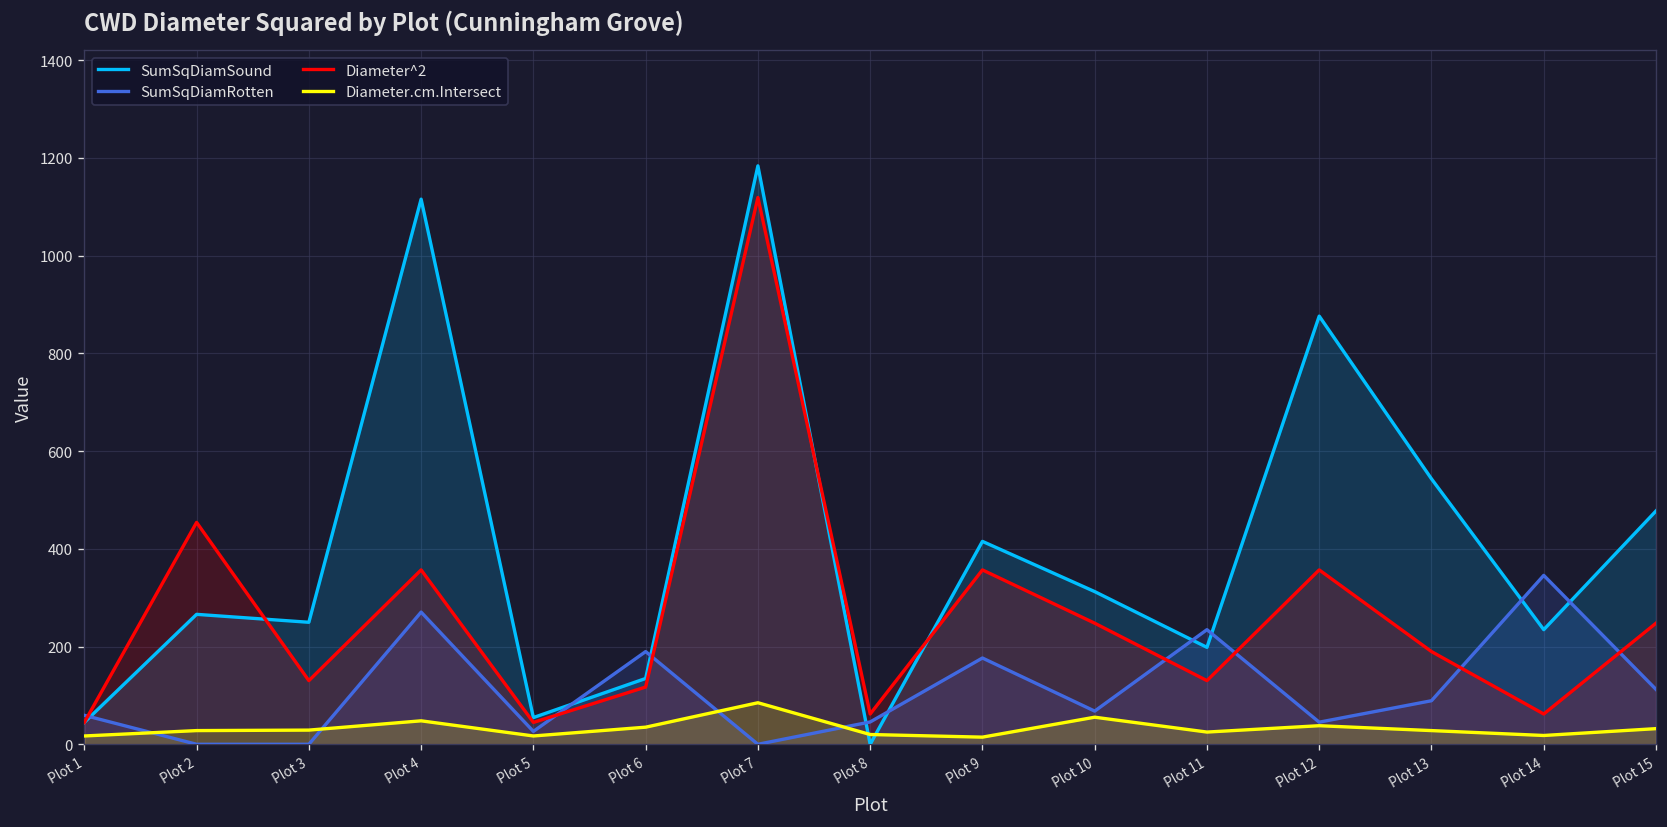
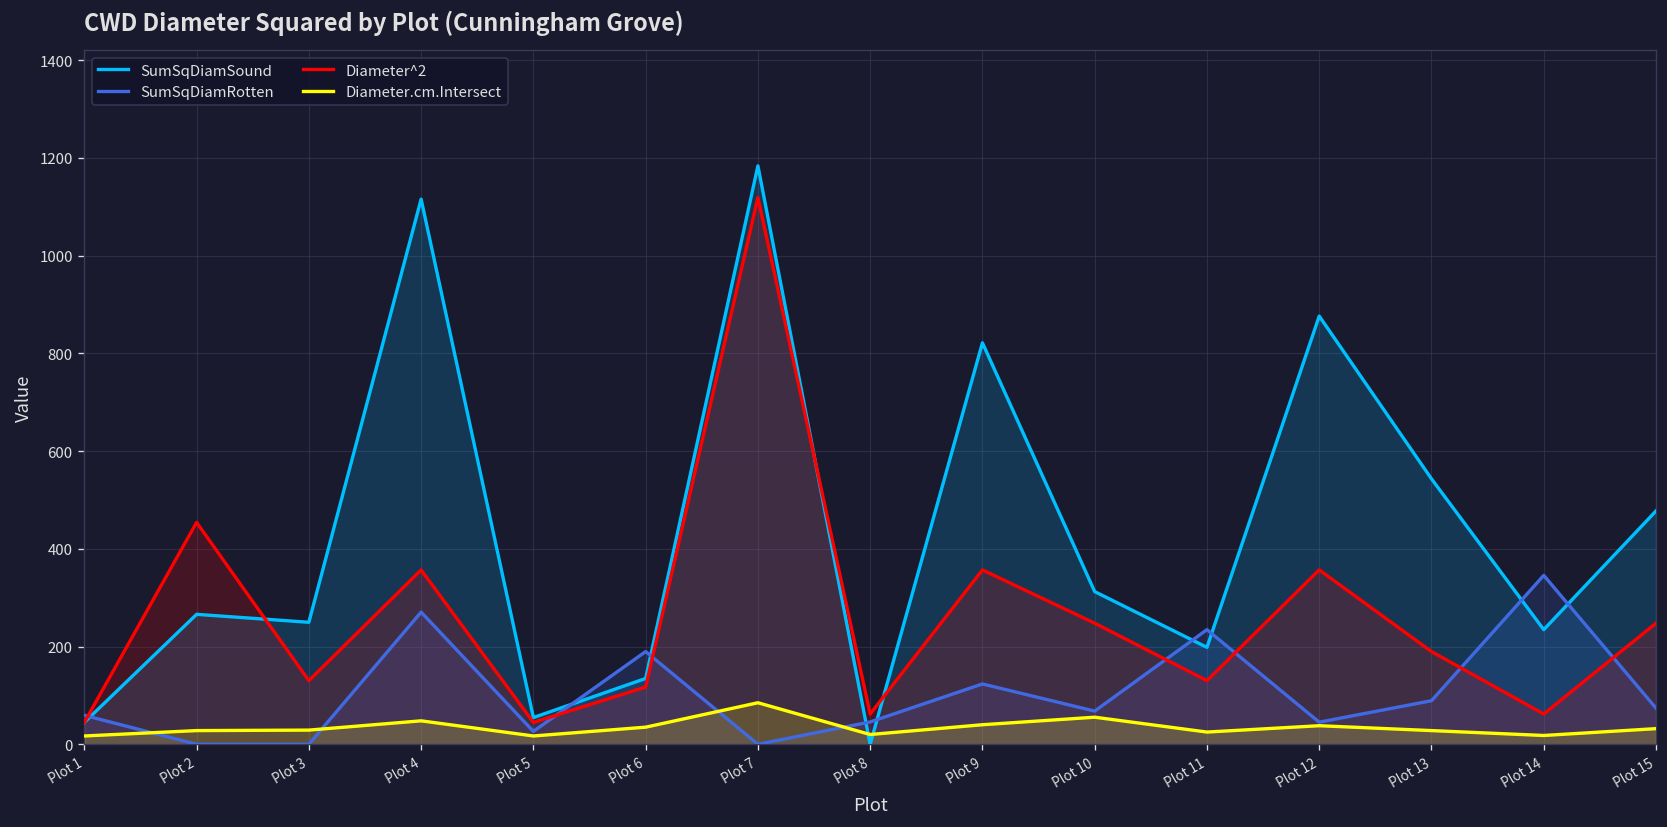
SumSqDiamSound, Plot 9: 420 -> 820
SumSqDiamRotten, Plot 9: 180 -> 120
Diameter.cm.Intersect, Plot 9: 10 -> 40
SumSqDiamRotten, Plot 15: 110 -> 70
